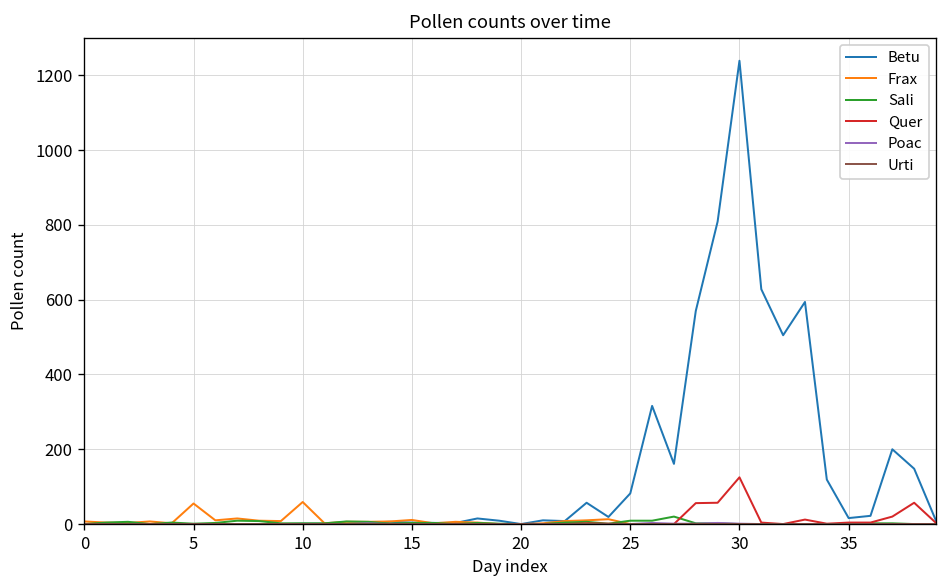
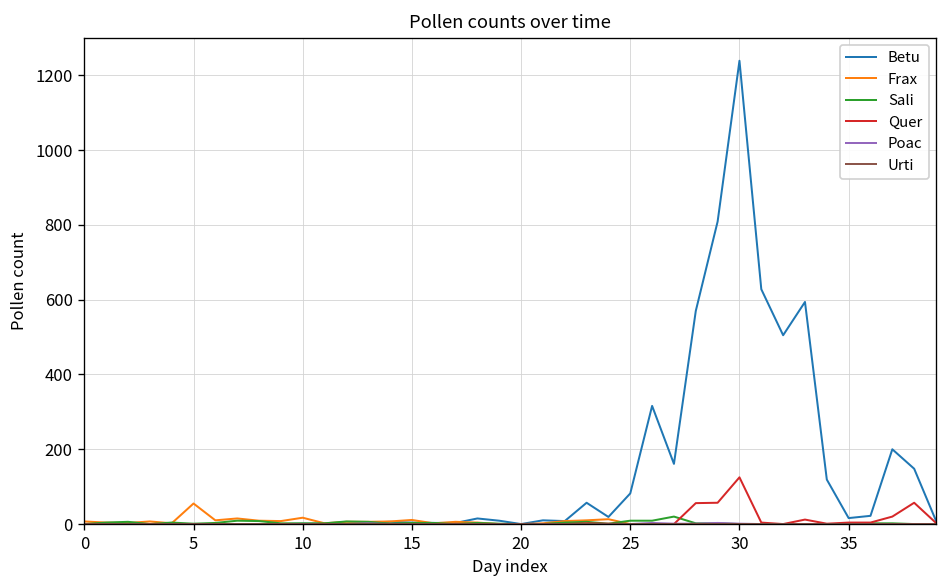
Frax, 10: 60 -> 20
